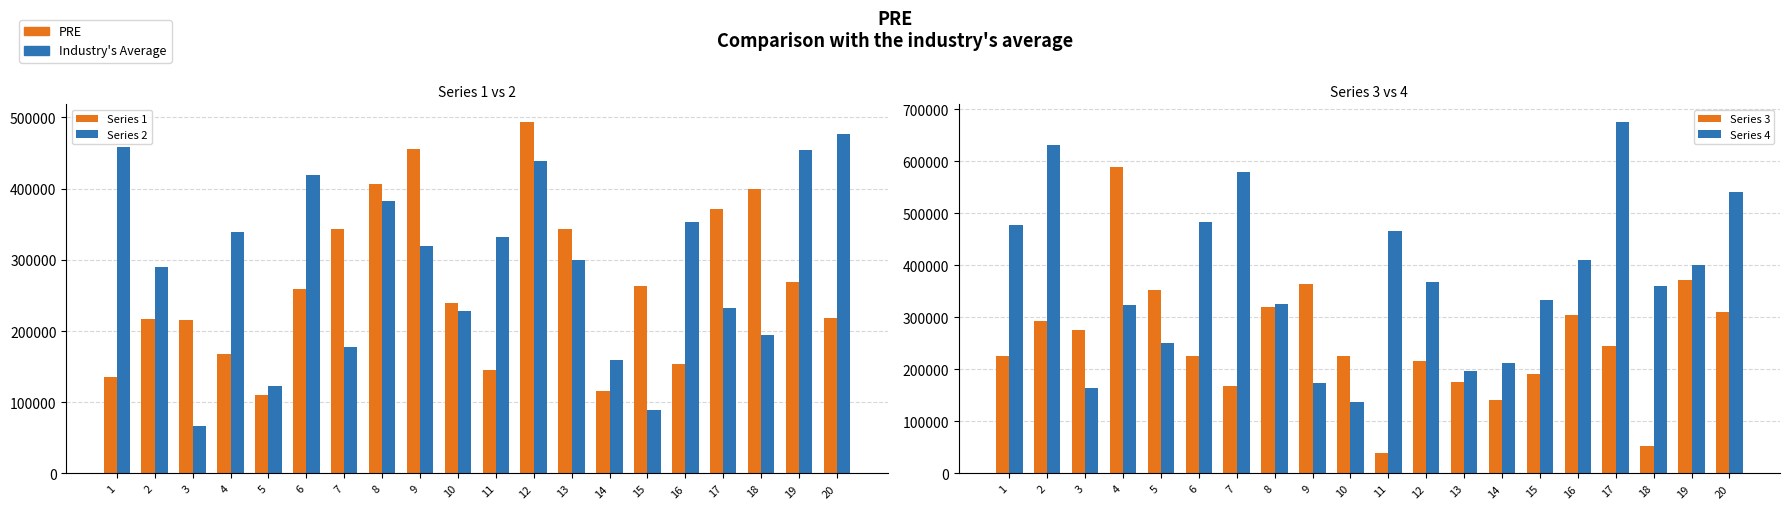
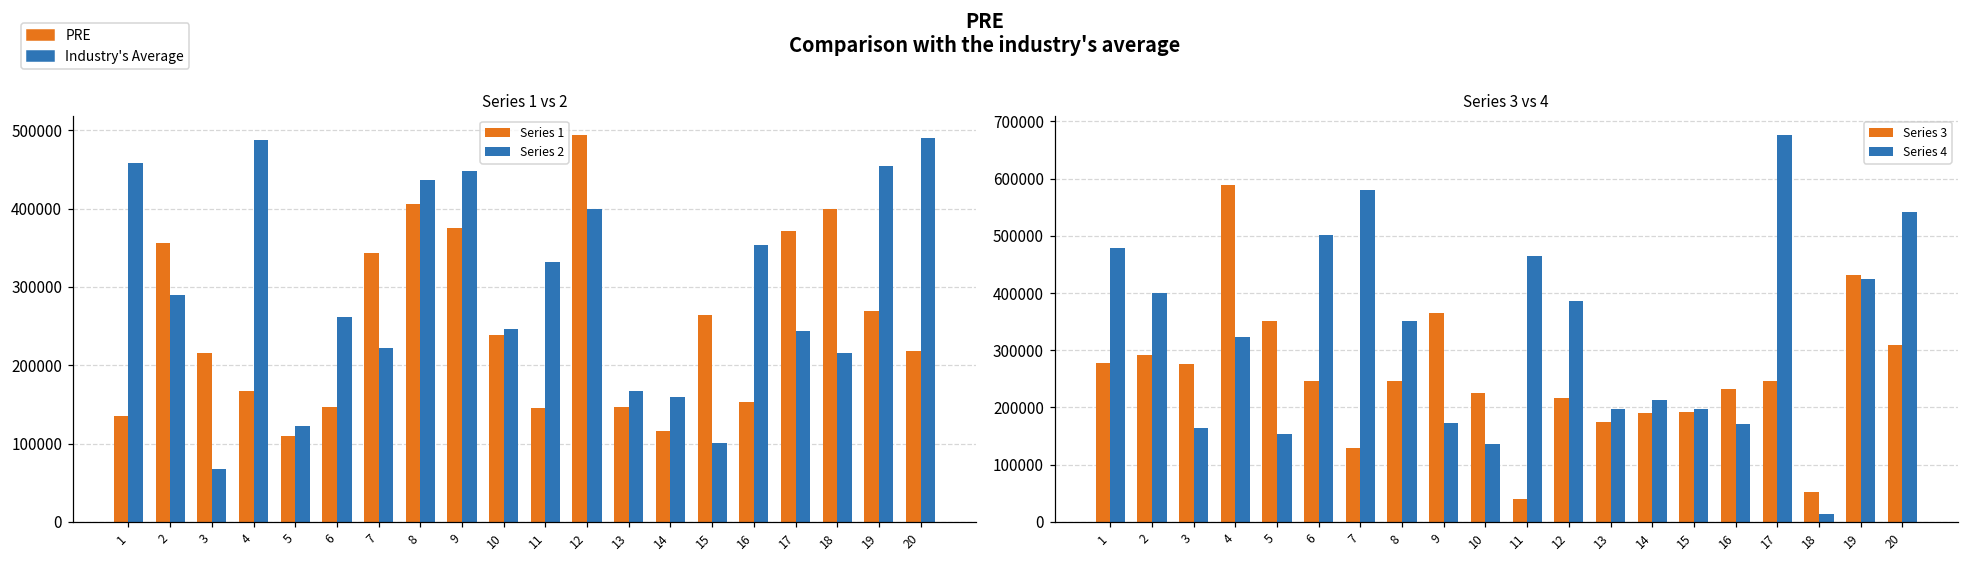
Series 1 vs 2, Series 1, 2: 220000 -> 360000
Series 1 vs 2, Series 2, 4: 340000 -> 490000
Series 1 vs 2, Series 1, 6: 260000 -> 150000
Series 1 vs 2, Series 2, 6: 420000 -> 260000
Series 1 vs 2, Series 2, 7: 180000 -> 220000
Series 1 vs 2, Series 2, 8: 380000 -> 440000
Series 1 vs 2, Series 1, 9: 460000 -> 370000
Series 1 vs 2, Series 2, 9: 320000 -> 450000
Series 1 vs 2, Series 2, 10: 230000 -> 250000
Series 1 vs 2, Series 2, 12: 440000 -> 400000
Series 1 vs 2, Series 1, 13: 340000 -> 150000
Series 1 vs 2, Series 2, 13: 300000 -> 170000
Series 1 vs 2, Series 2, 15: 90000 -> 100000
Series 1 vs 2, Series 2, 17: 230000 -> 240000
Series 1 vs 2, Series 2, 18: 190000 -> 220000
Series 1 vs 2, Series 2, 20: 480000 -> 490000
Series 3 vs 4, Series 3, 1: 230000 -> 280000
Series 3 vs 4, Series 4, 2: 630000 -> 400000
Series 3 vs 4, Series 4, 5: 250000 -> 150000
Series 3 vs 4, Series 3, 6: 230000 -> 250000
Series 3 vs 4, Series 4, 6: 480000 -> 500000
Series 3 vs 4, Series 3, 7: 170000 -> 130000
Series 3 vs 4, Series 3, 8: 320000 -> 250000
Series 3 vs 4, Series 4, 8: 330000 -> 350000
Series 3 vs 4, Series 4, 12: 370000 -> 390000
Series 3 vs 4, Series 3, 14: 140000 -> 190000
Series 3 vs 4, Series 4, 15: 330000 -> 200000
Series 3 vs 4, Series 3, 16: 310000 -> 230000
Series 3 vs 4, Series 4, 16: 410000 -> 170000
Series 3 vs 4, Series 4, 18: 360000 -> 10000
Series 3 vs 4, Series 3, 19: 370000 -> 430000
Series 3 vs 4, Series 4, 19: 400000 -> 420000
